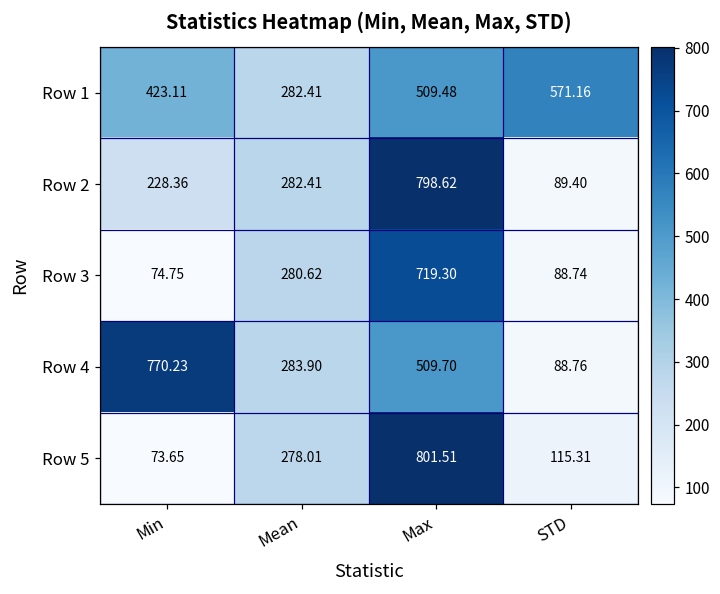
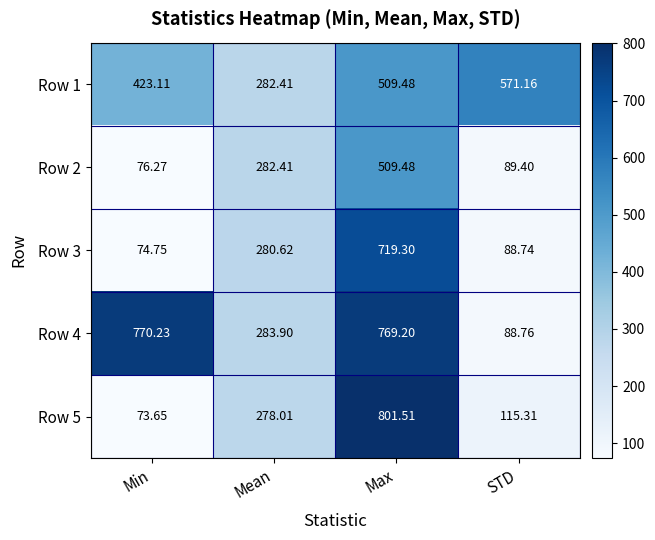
Row 2, Min: 228.36 -> 76.27
Row 2, Max: 798.62 -> 509.48
Row 4, Max: 509.70 -> 769.20
